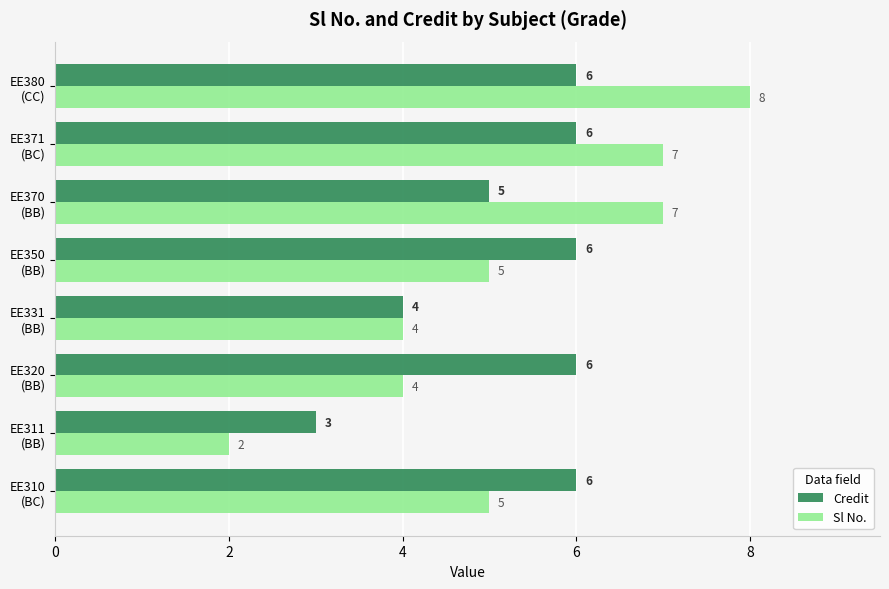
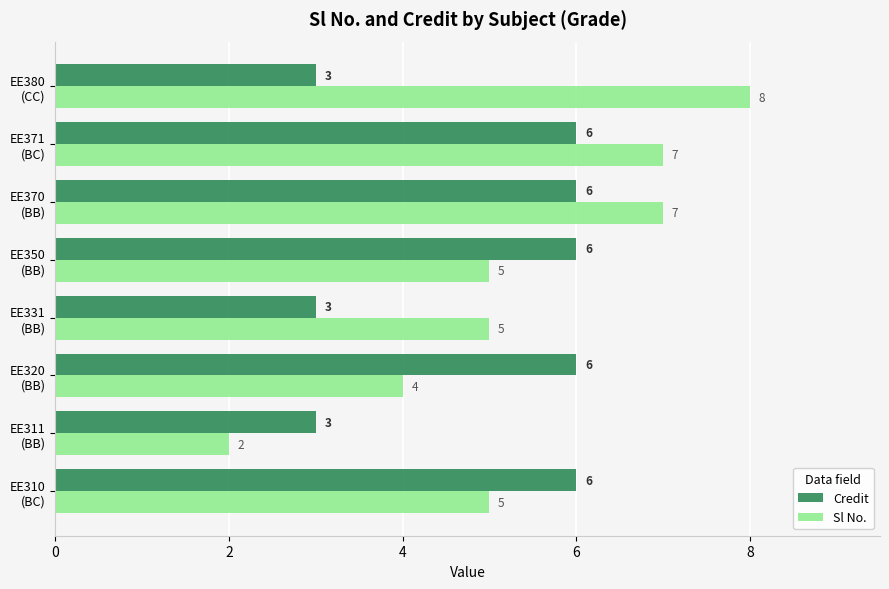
Credit, EE380 (CC): 6 -> 3
Credit, EE370 (BB): 5 -> 6
Credit, EE331 (BB): 4 -> 3
Sl No., EE331 (BB): 4 -> 5
